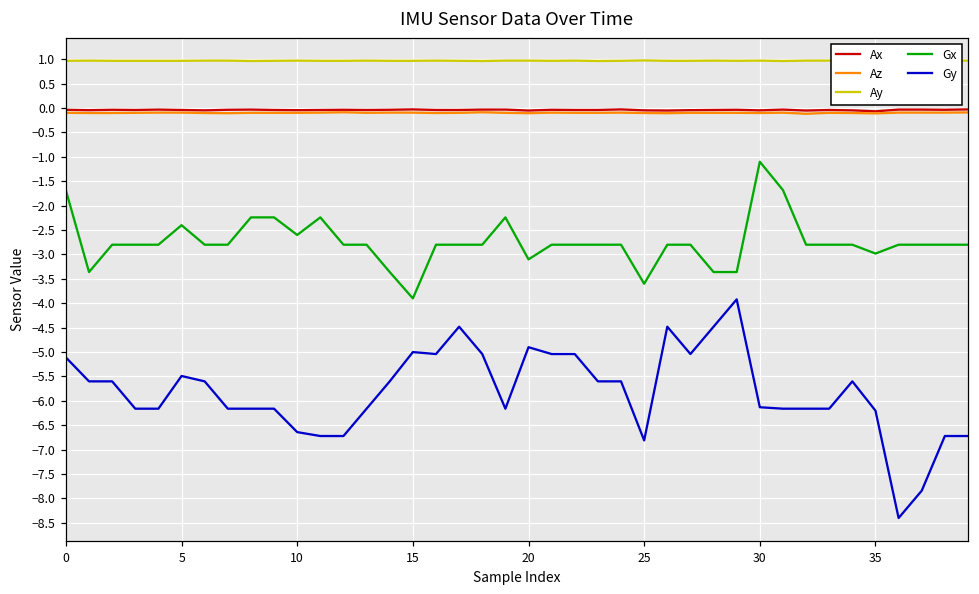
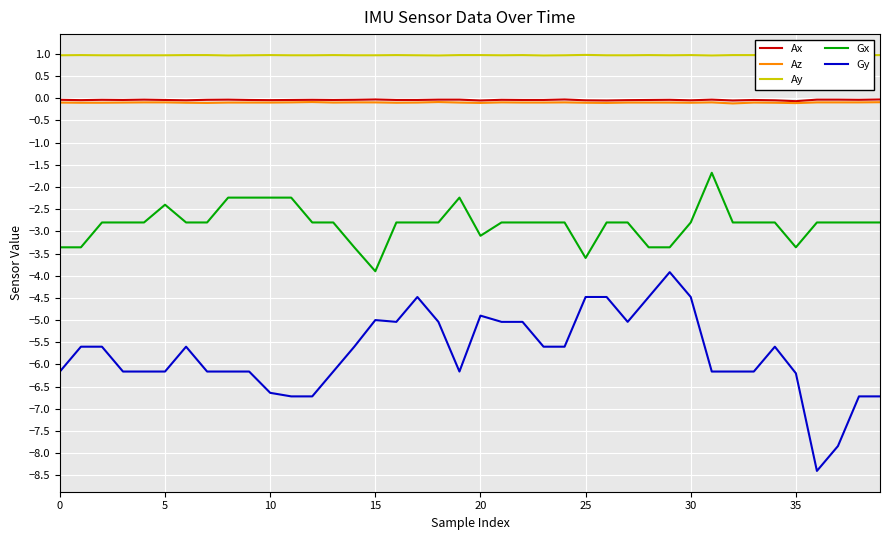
Gx, 0: -1.7 -> -3.4
Gy, 0: -5.1 -> -6.2
Gy, 5: -5.5 -> -6.2
Gx, 10: -2.6 -> -2.2
Gy, 25: -6.8 -> -4.5
Gx, 30: -1.1 -> -2.8
Gy, 30: -6.1 -> -4.5
Gx, 35: -3.0 -> -3.4
